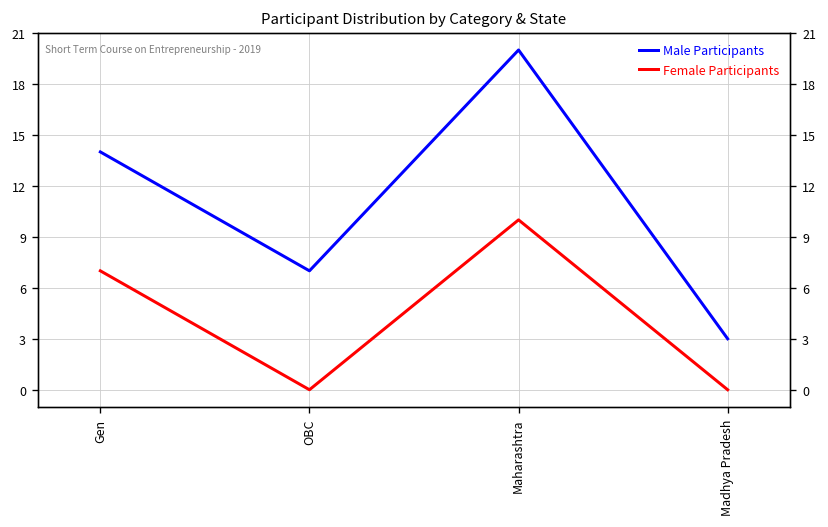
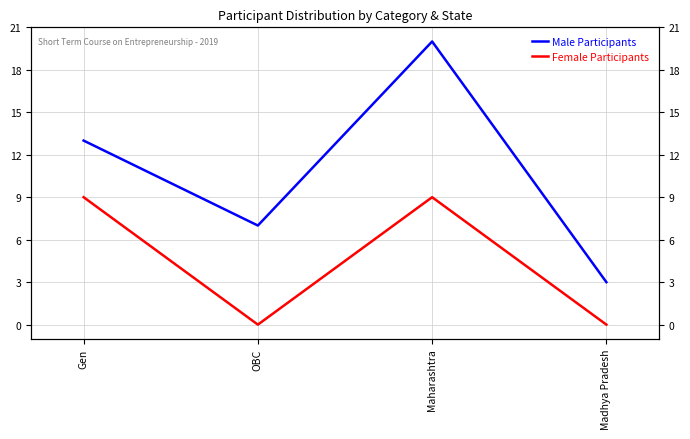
Male Participants, Gen: 14 -> 13
Female Participants, Gen: 7 -> 9
Female Participants, Maharashtra: 10 -> 9
